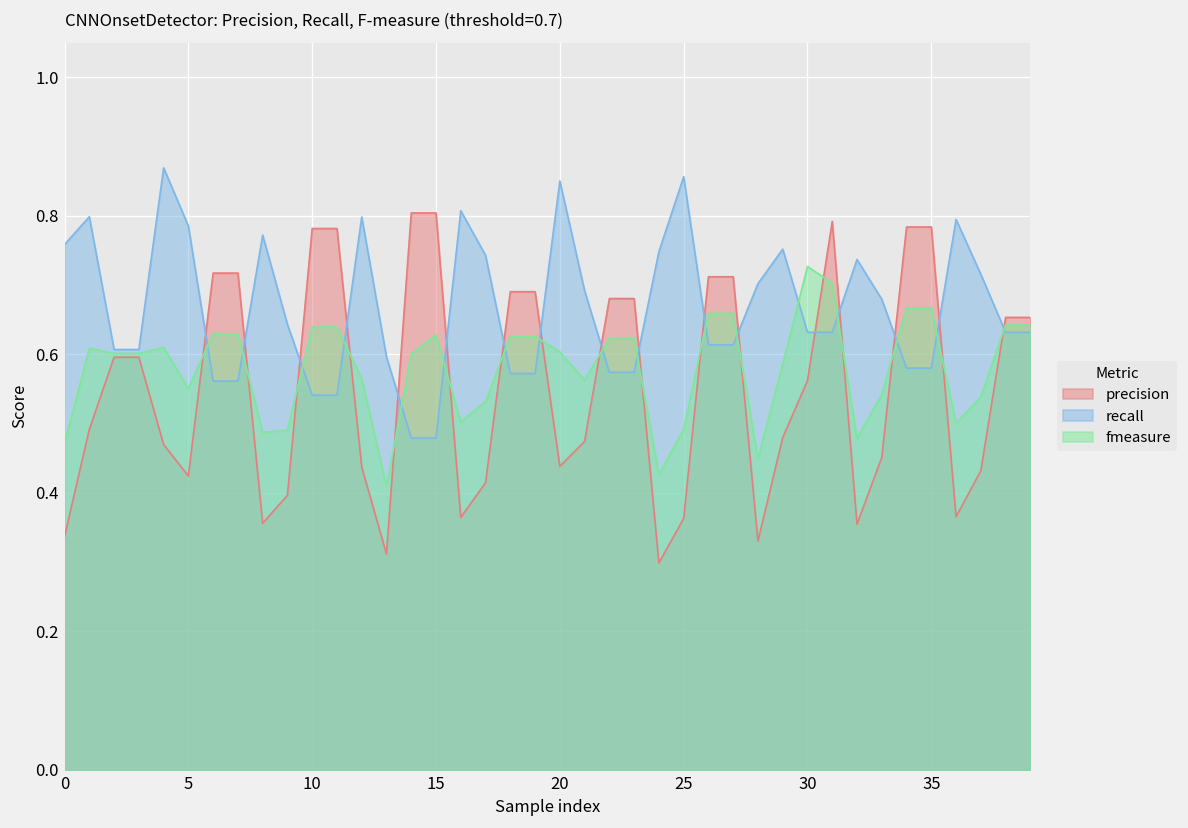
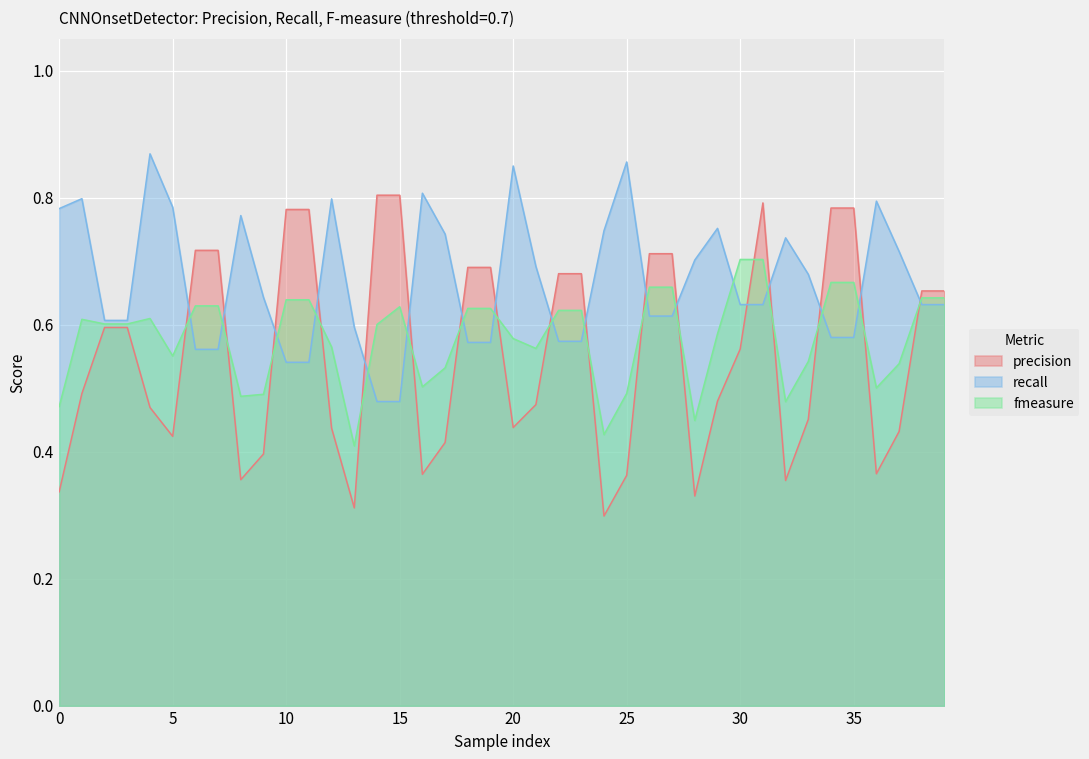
recall, 0: 0.76 -> 0.78
fmeasure, 20: 0.60 -> 0.58
fmeasure, 30: 0.73 -> 0.70
